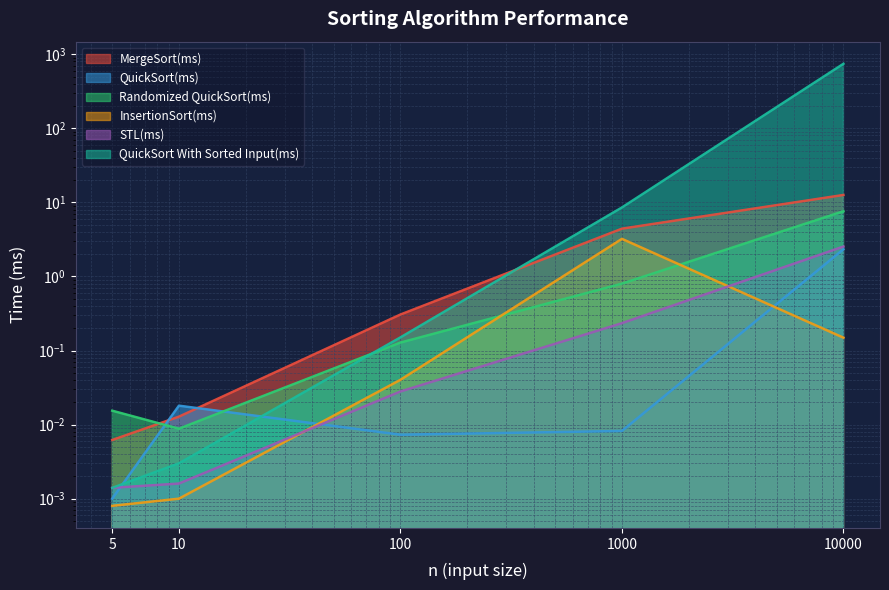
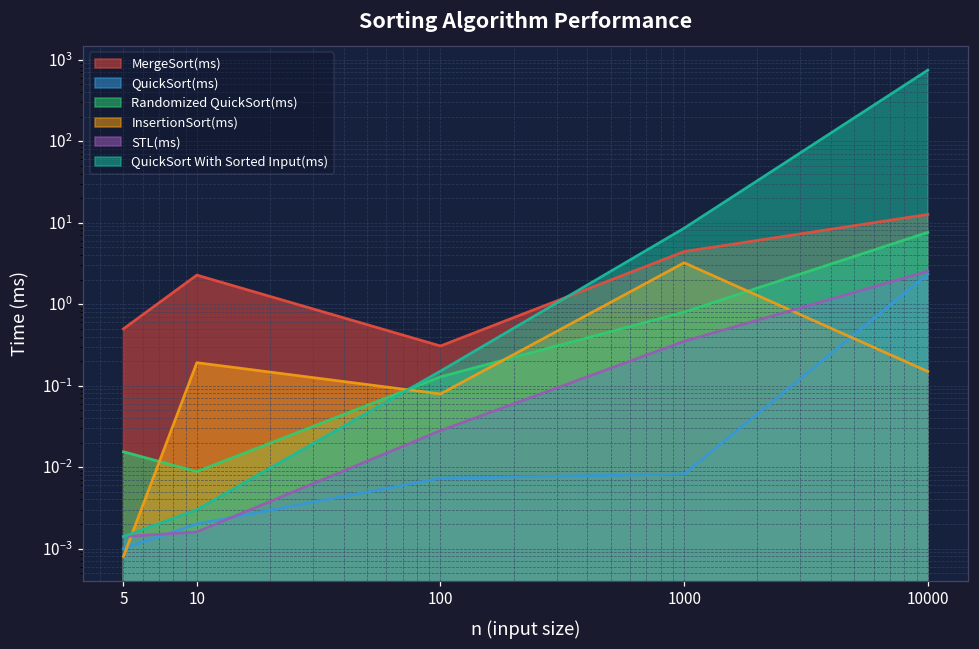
MergeSort(ms), 5: 0.006 -> 0.5
MergeSort(ms), 10: 0.013 -> 2.3
QuickSort(ms), 10: 0.018 -> 0.002
InsertionSort(ms), 10: 0.001 -> 0.19
InsertionSort(ms), 100: 0.04 -> 0.08
STL(ms), 1000: 0.23 -> 0.4
